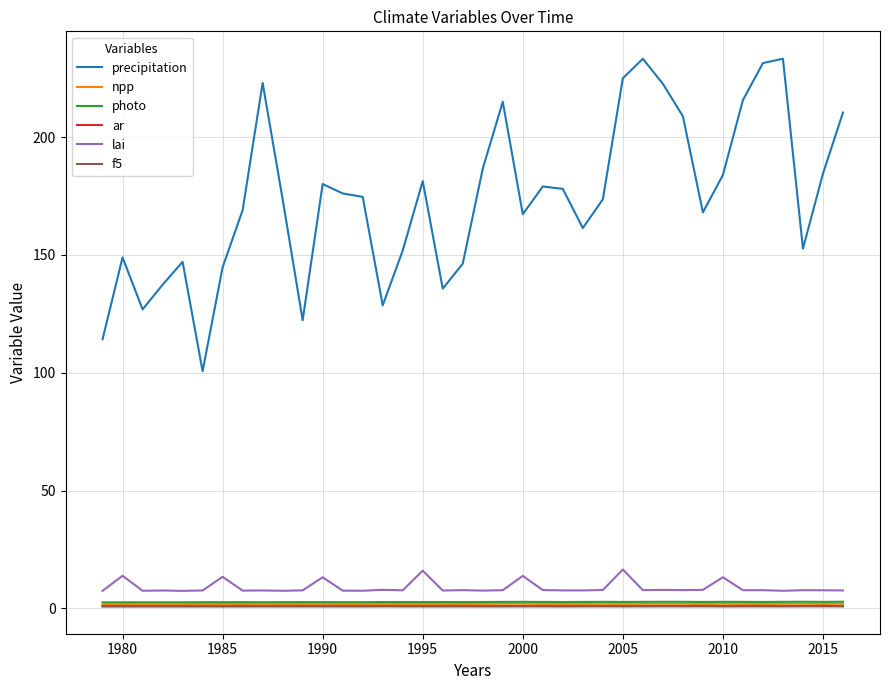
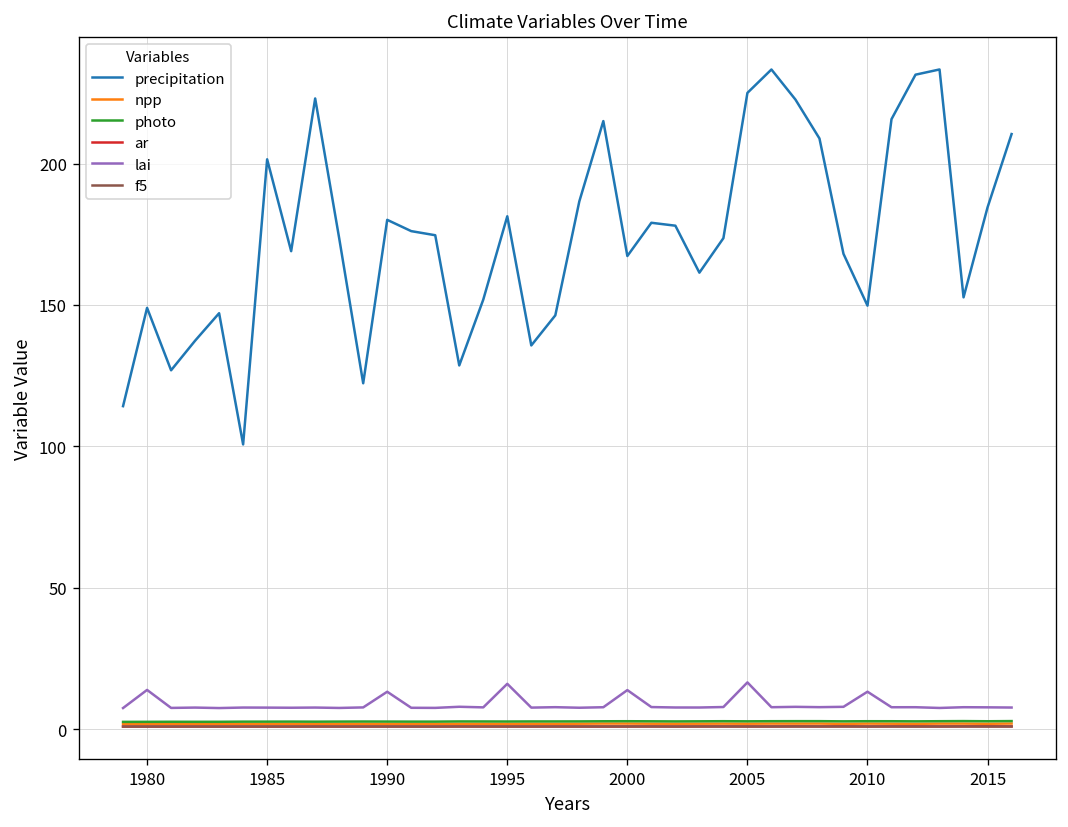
precipitation, 1985: 145 -> 201
lai, 1985: 13 -> 8
precipitation, 2010: 184 -> 150
